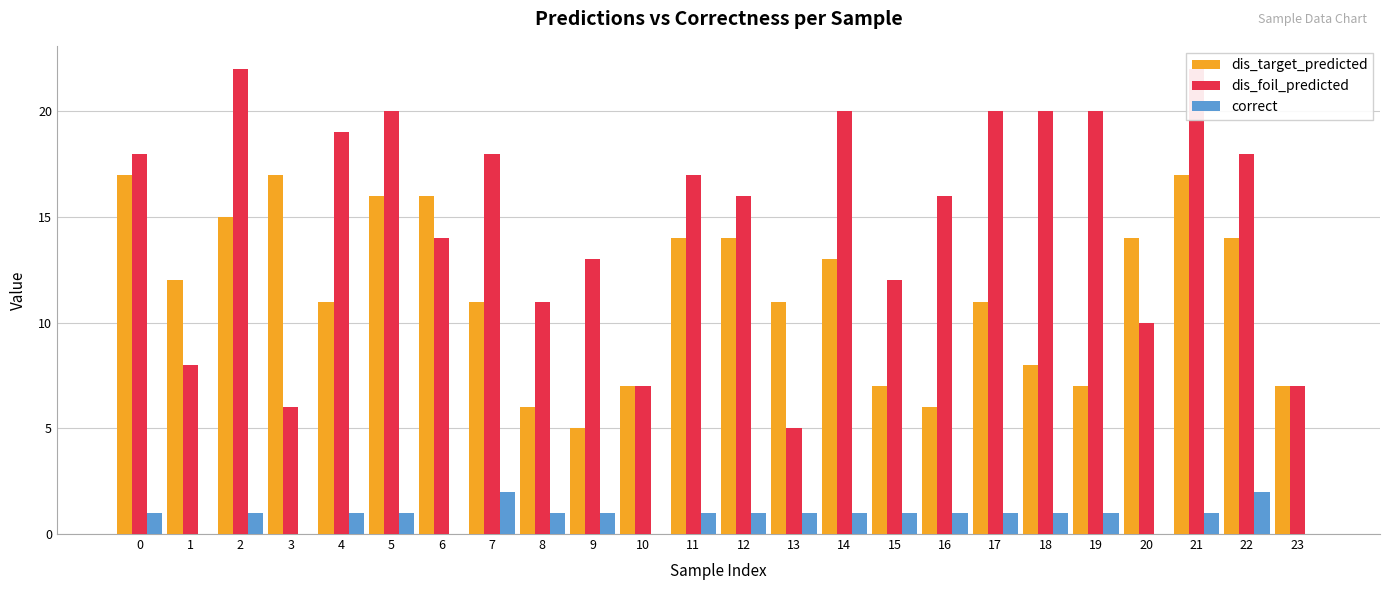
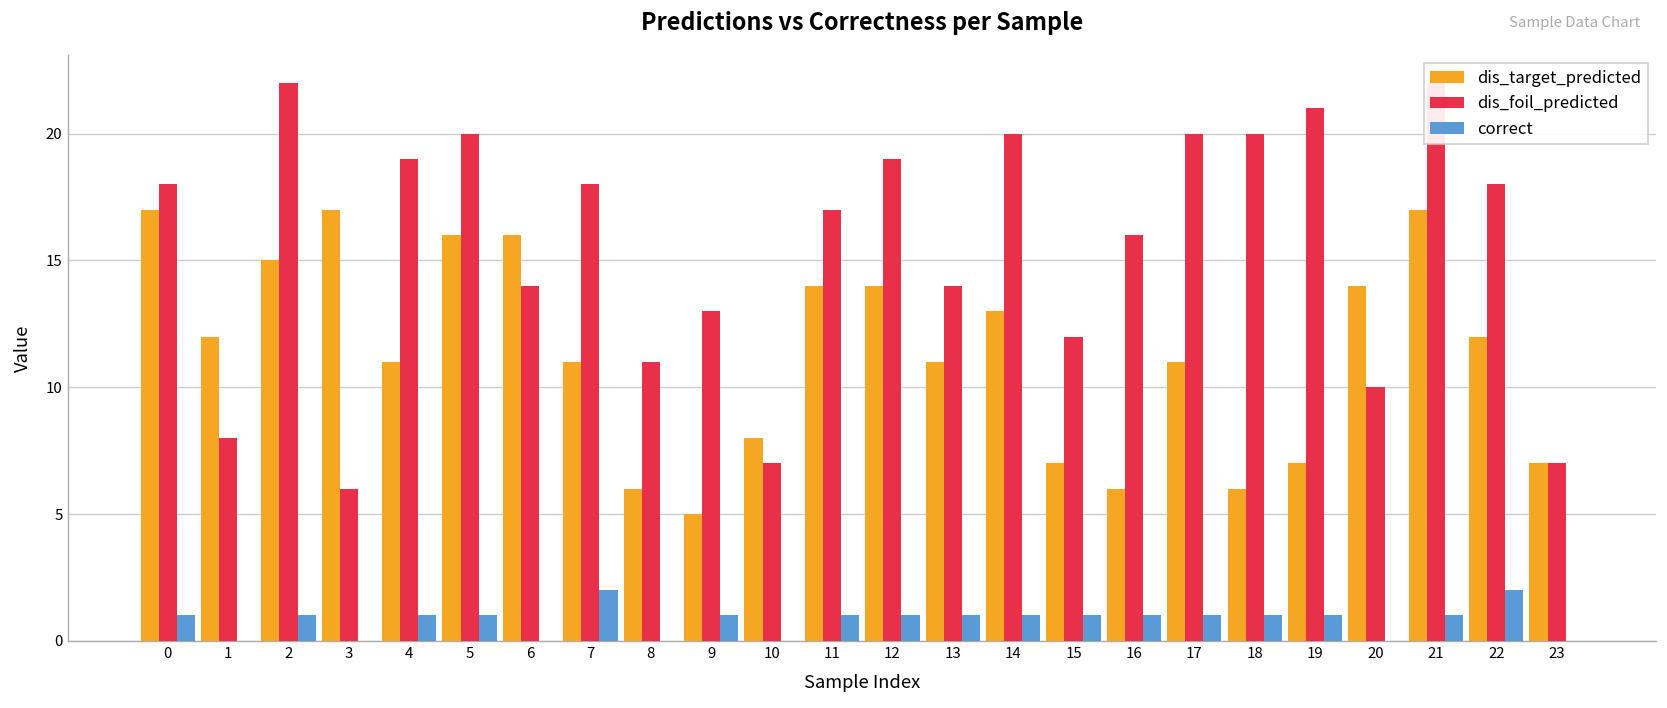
correct, 8: 1 -> 0
dis_target_predicted, 10: 7 -> 8
dis_foil_predicted, 12: 16 -> 19
dis_foil_predicted, 13: 5 -> 14
dis_target_predicted, 18: 8 -> 6
dis_foil_predicted, 19: 20 -> 21
dis_target_predicted, 22: 14 -> 12
